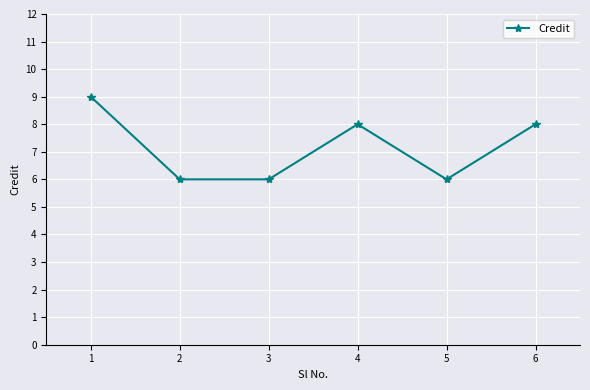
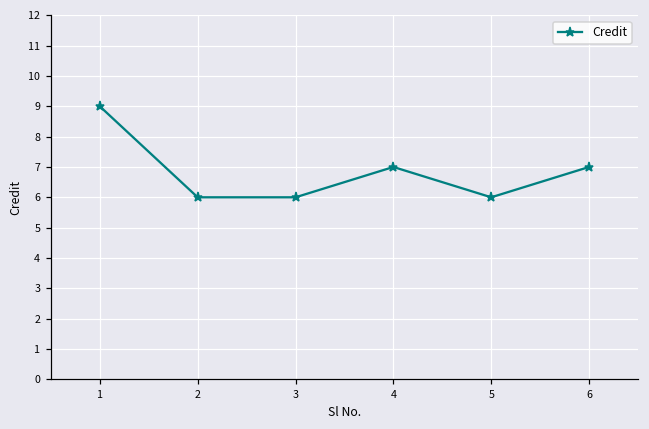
4: 8 -> 7
6: 8 -> 7
